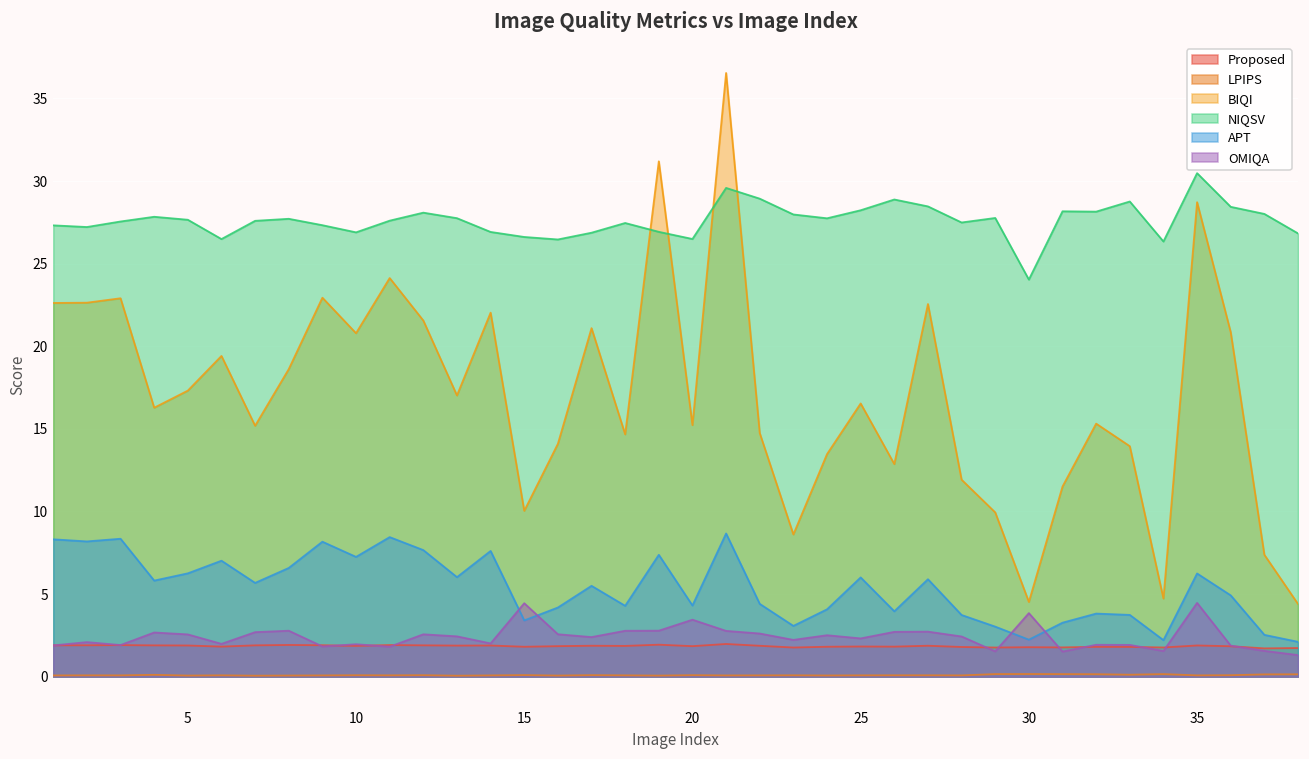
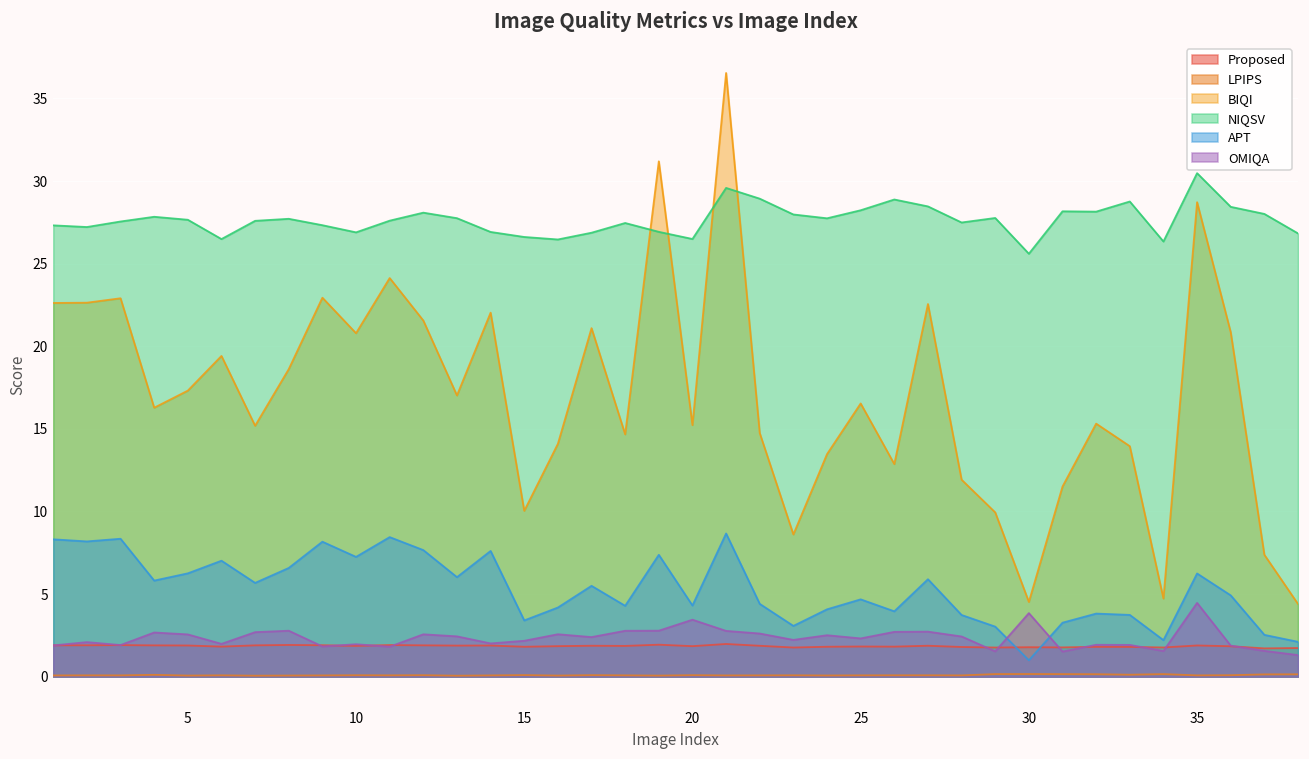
OMIQA, 15: 4.4 -> 2.2
APT, 25: 6.0 -> 4.7
NIQSV, 30: 24.0 -> 25.6
APT, 30: 2.2 -> 1.0
